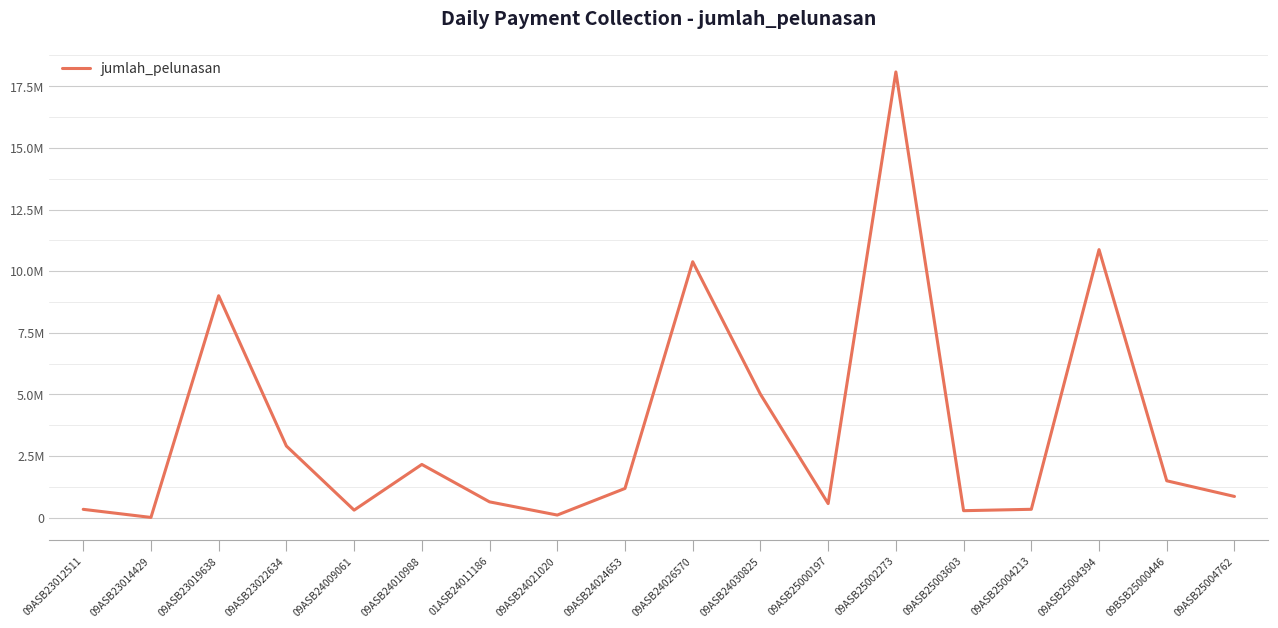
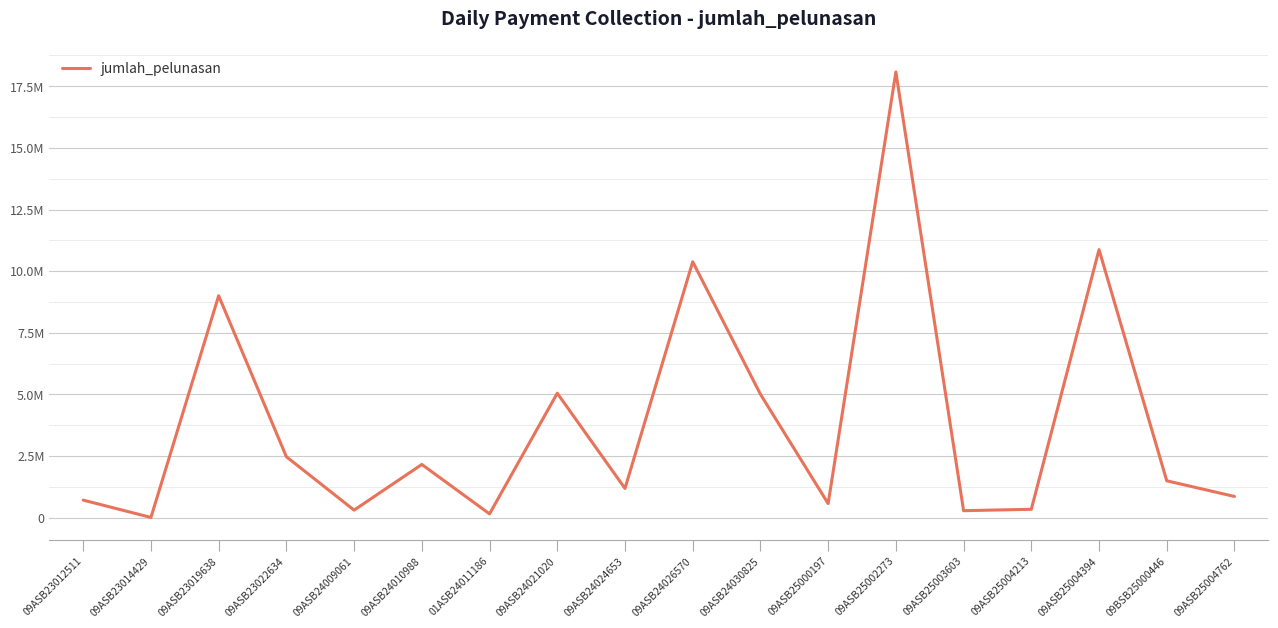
09ASB23012511: 300000 -> 700000
09ASB23022634: 2900000 -> 2500000
01ASB24011186: 600000 -> 100000
09ASB24021020: 100000 -> 5000000
